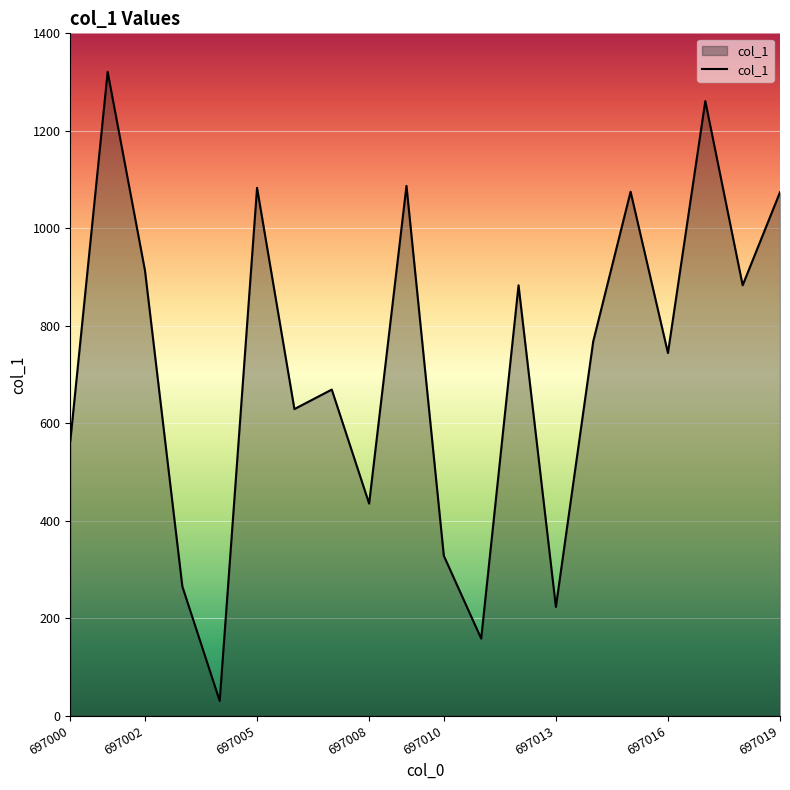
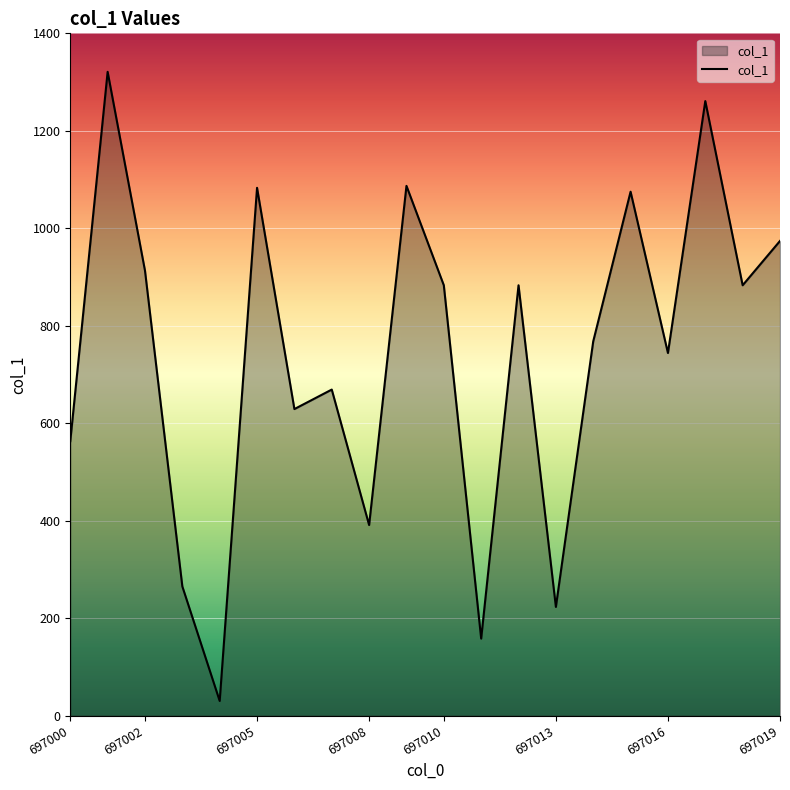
697008: 440 -> 390
697010: 330 -> 880
697019: 1070 -> 970
